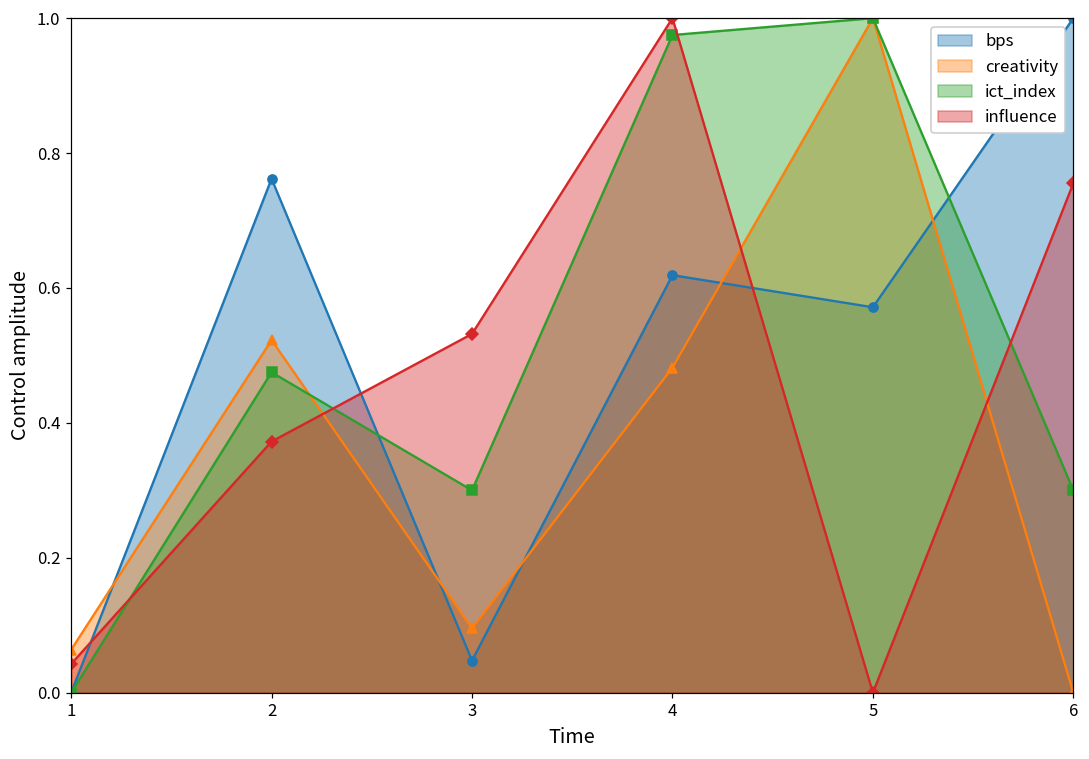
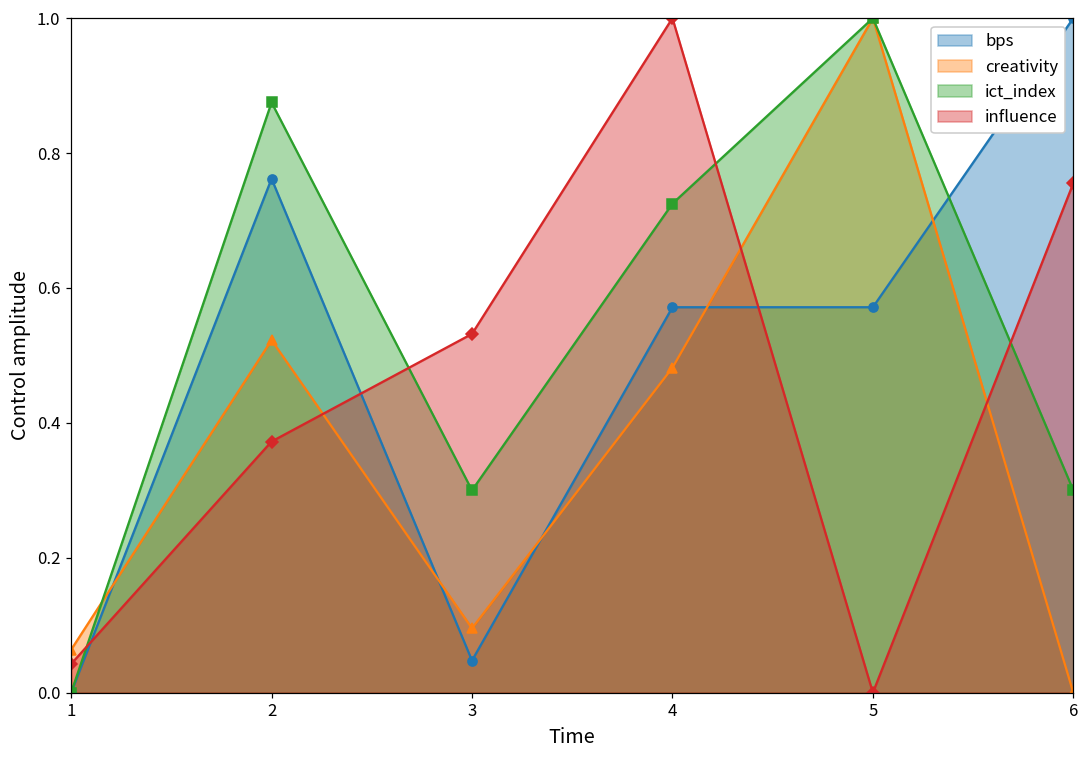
ict_index, 2: 0.48 -> 0.88
bps, 4: 0.62 -> 0.57
ict_index, 4: 0.98 -> 0.73
